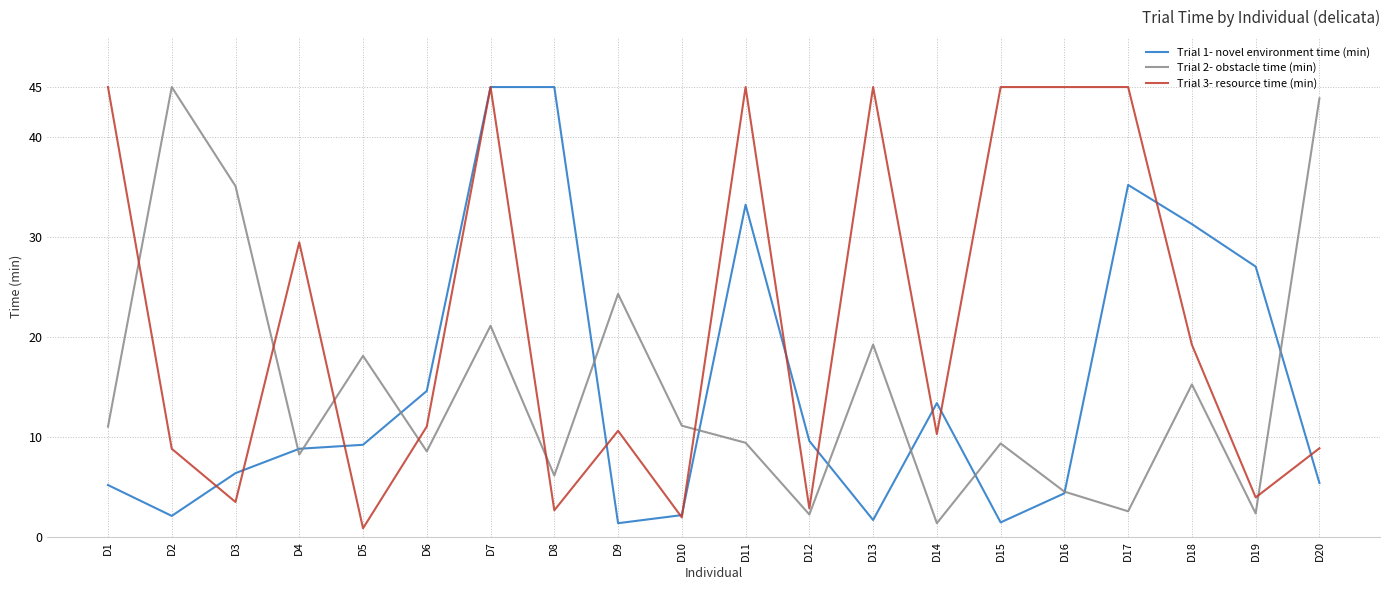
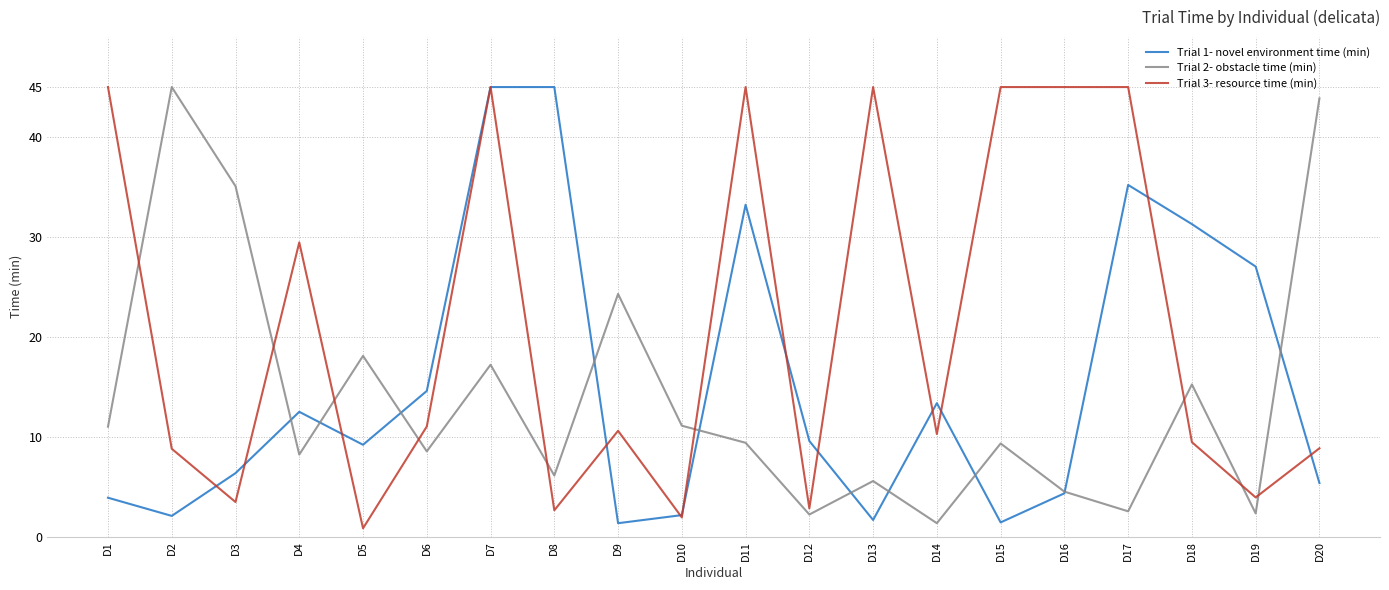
Trial 1- novel environment time (min), D1: 5 -> 4
Trial 1- novel environment time (min), D4: 9 -> 12
Trial 2- obstacle time (min), D7: 21 -> 17
Trial 2- obstacle time (min), D13: 19 -> 6
Trial 3- resource time (min), D18: 19 -> 9
